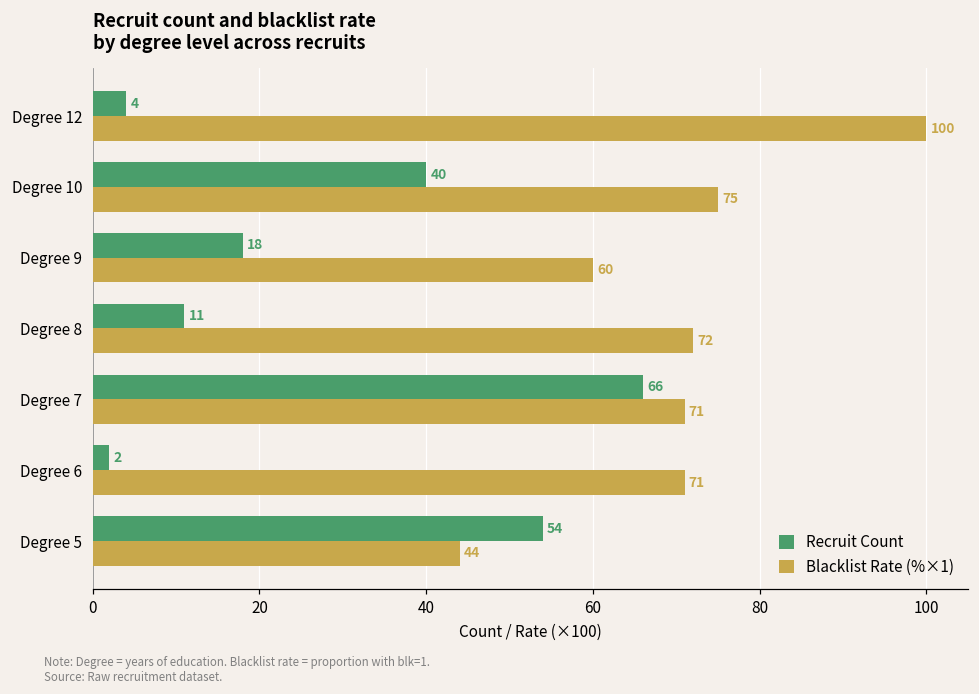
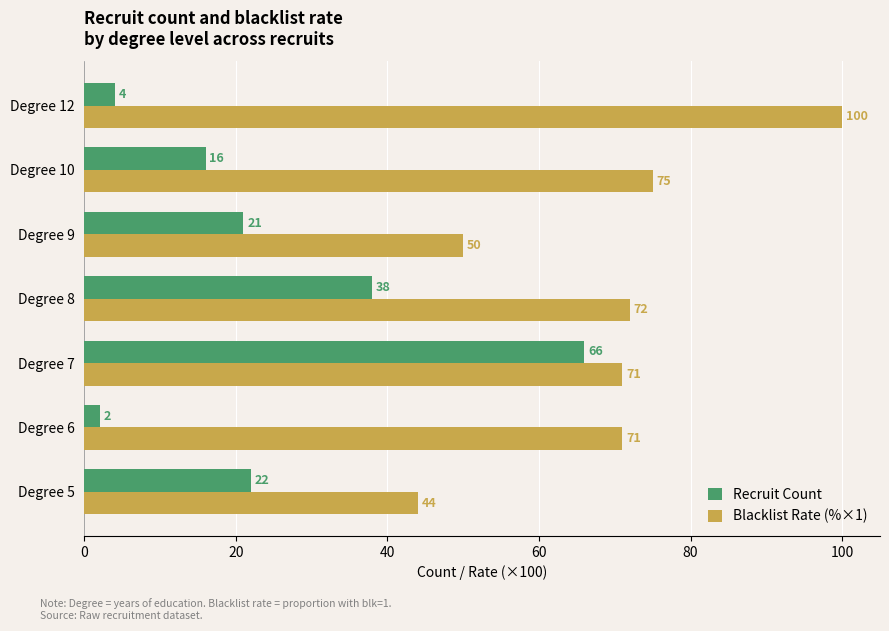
Recruit Count, Degree 10: 40 -> 16
Recruit Count, Degree 9: 18 -> 21
Blacklist Rate (%×1), Degree 9: 60 -> 50
Recruit Count, Degree 8: 11 -> 38
Recruit Count, Degree 5: 54 -> 22
